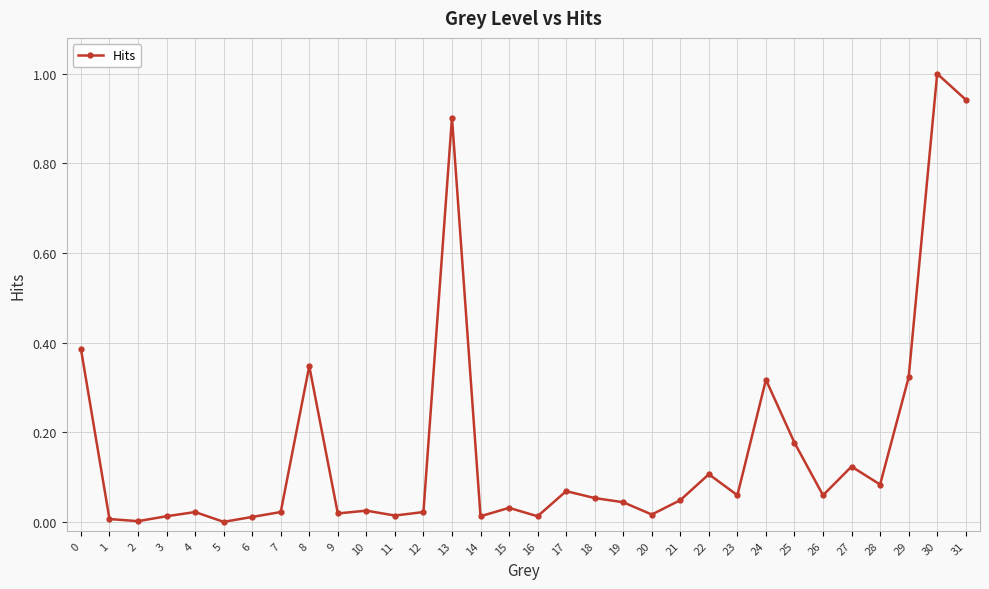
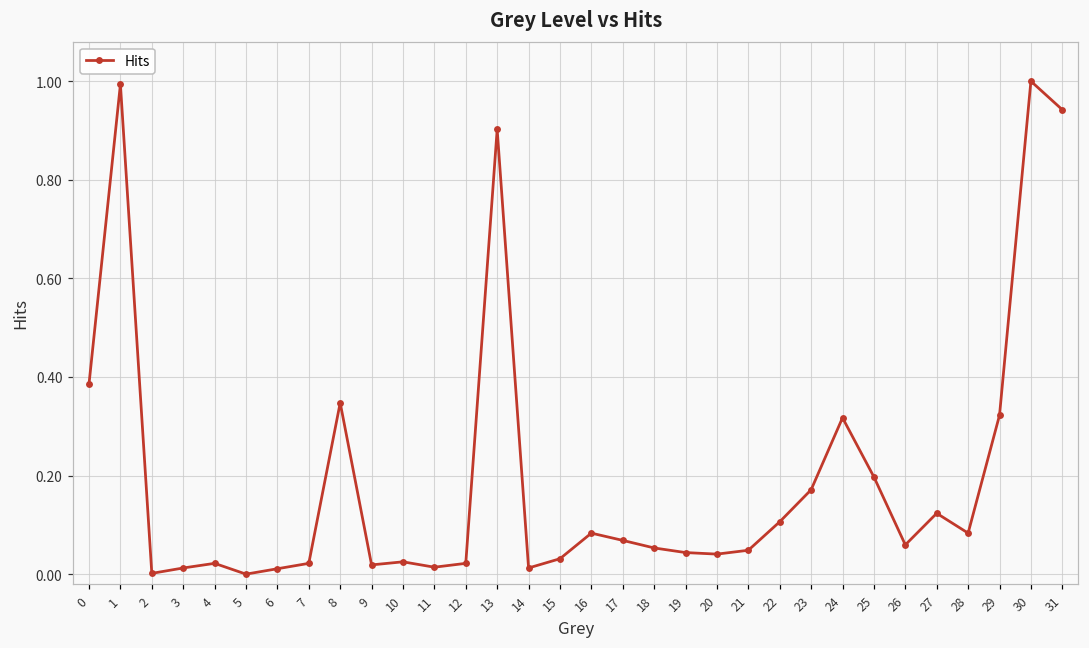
1: 0.01 -> 0.99
16: 0.01 -> 0.08
20: 0.02 -> 0.04
23: 0.06 -> 0.17
25: 0.18 -> 0.20
